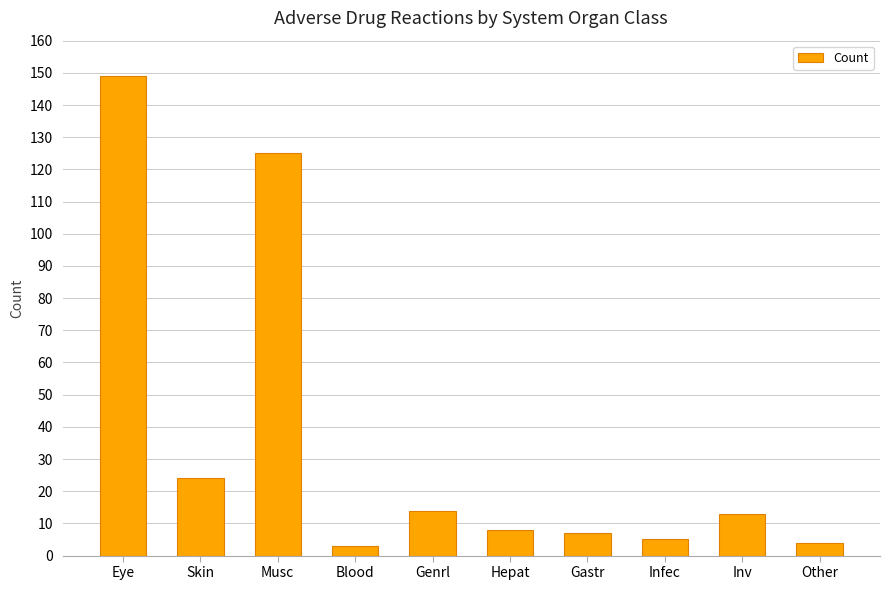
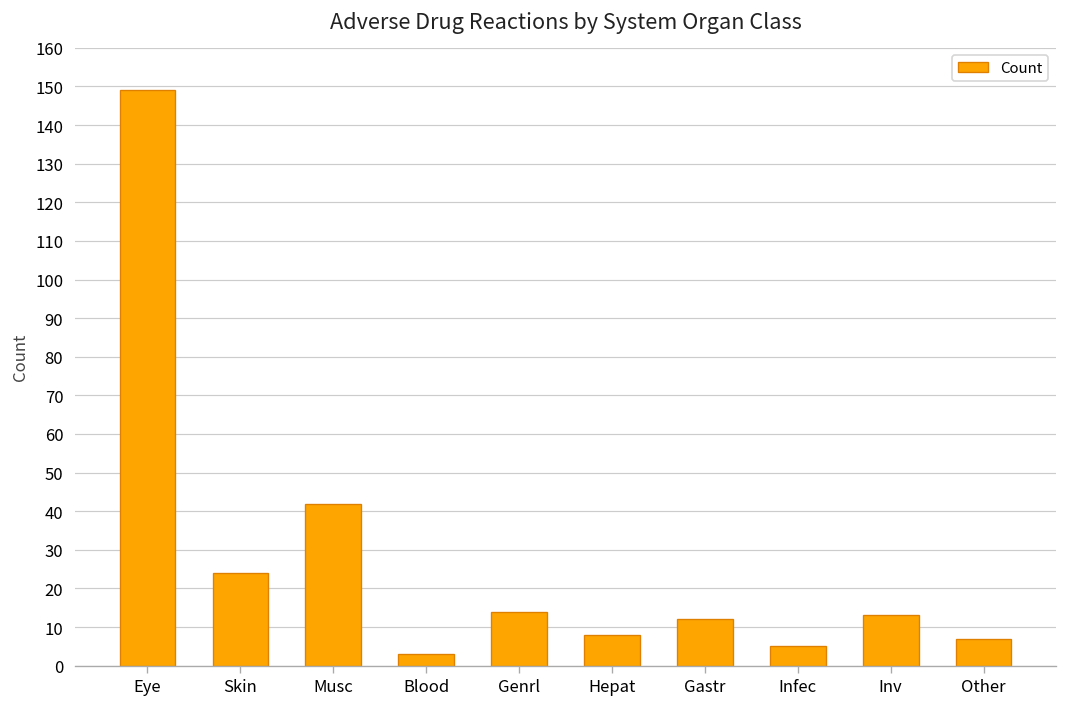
Musc: 125 -> 42
Gastr: 7 -> 12
Other: 4 -> 7
